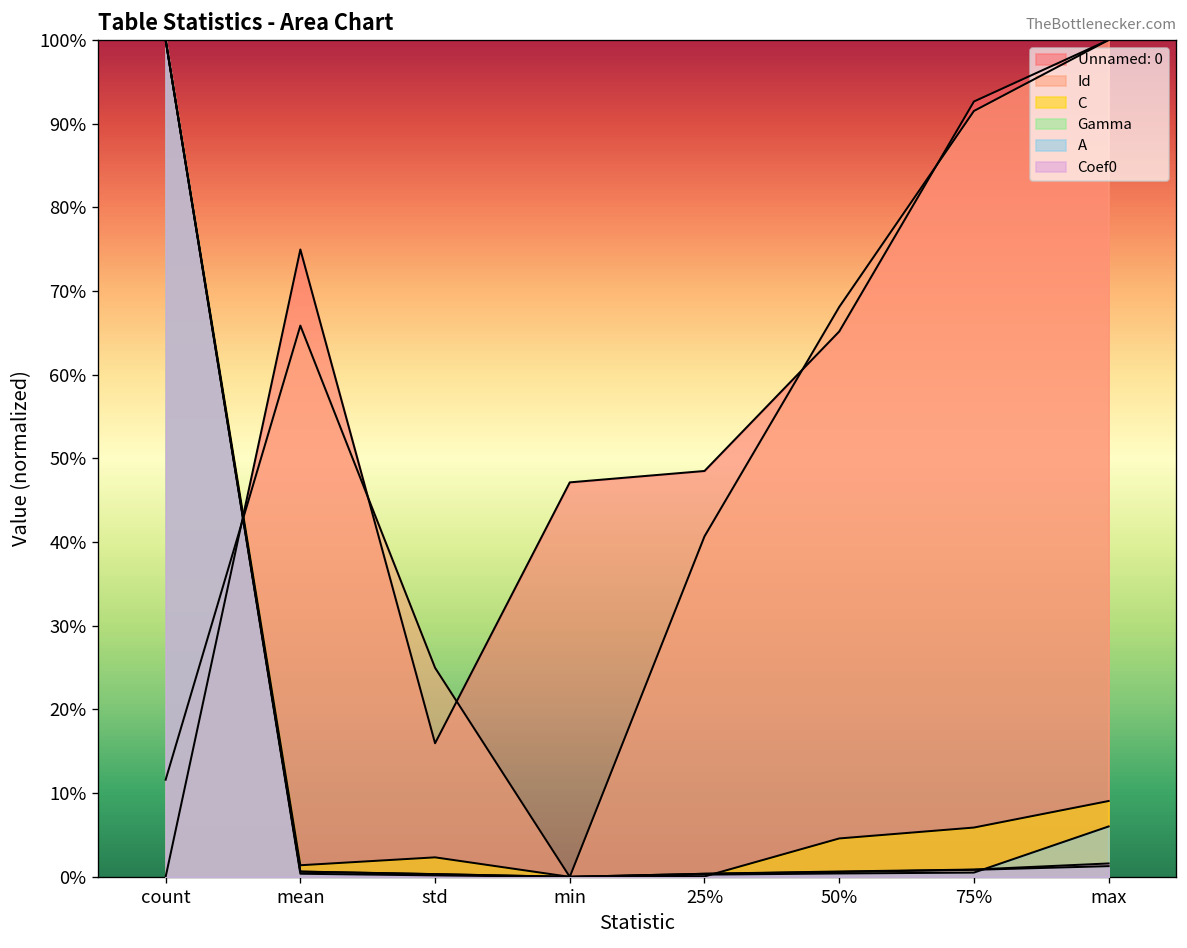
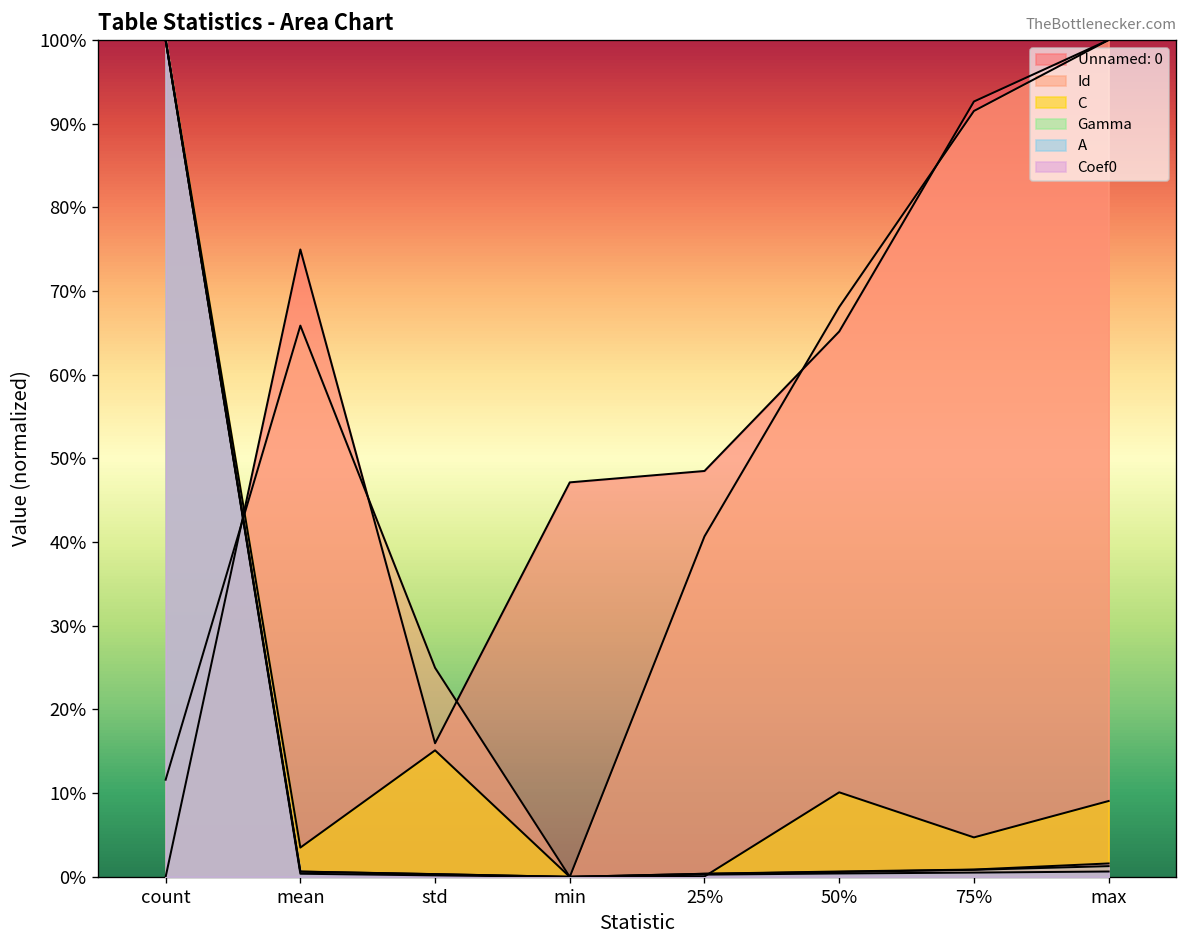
C, mean: 1% -> 3%
C, std: 2% -> 15%
C, 50%: 5% -> 10%
C, 75%: 6% -> 5%
A, max: 6% -> 1%
